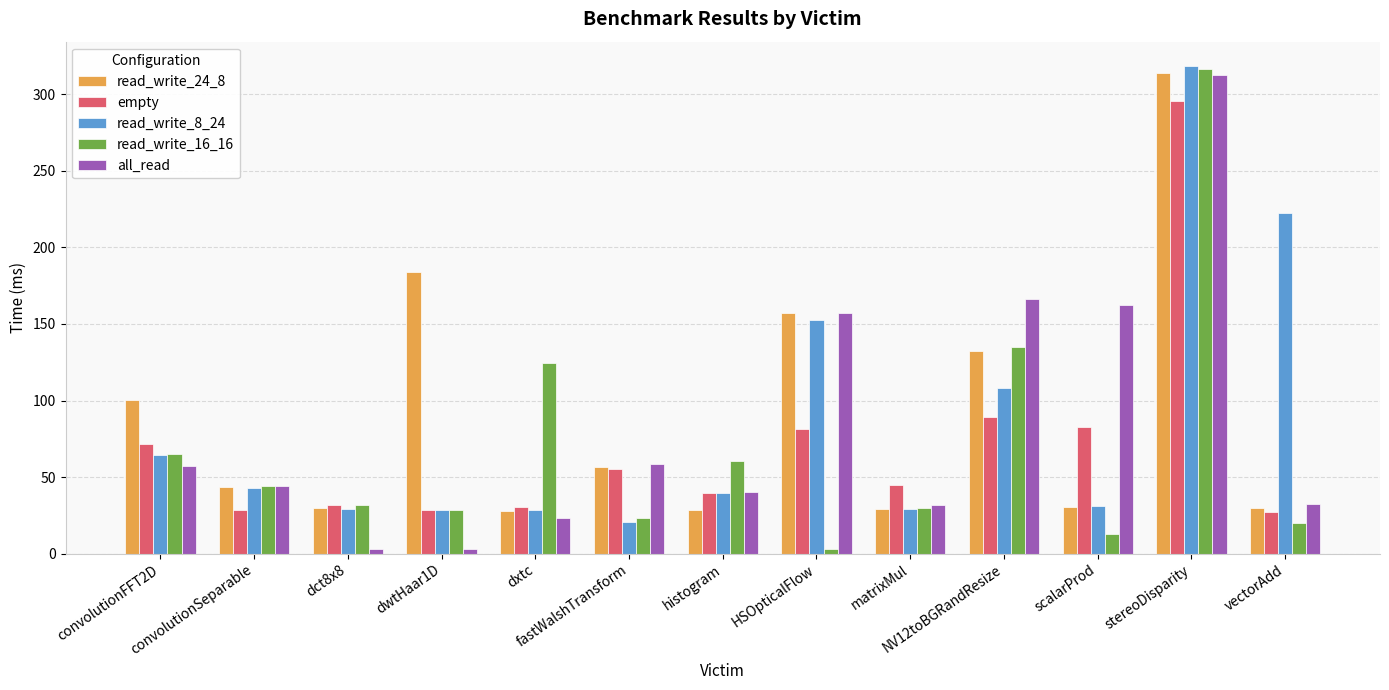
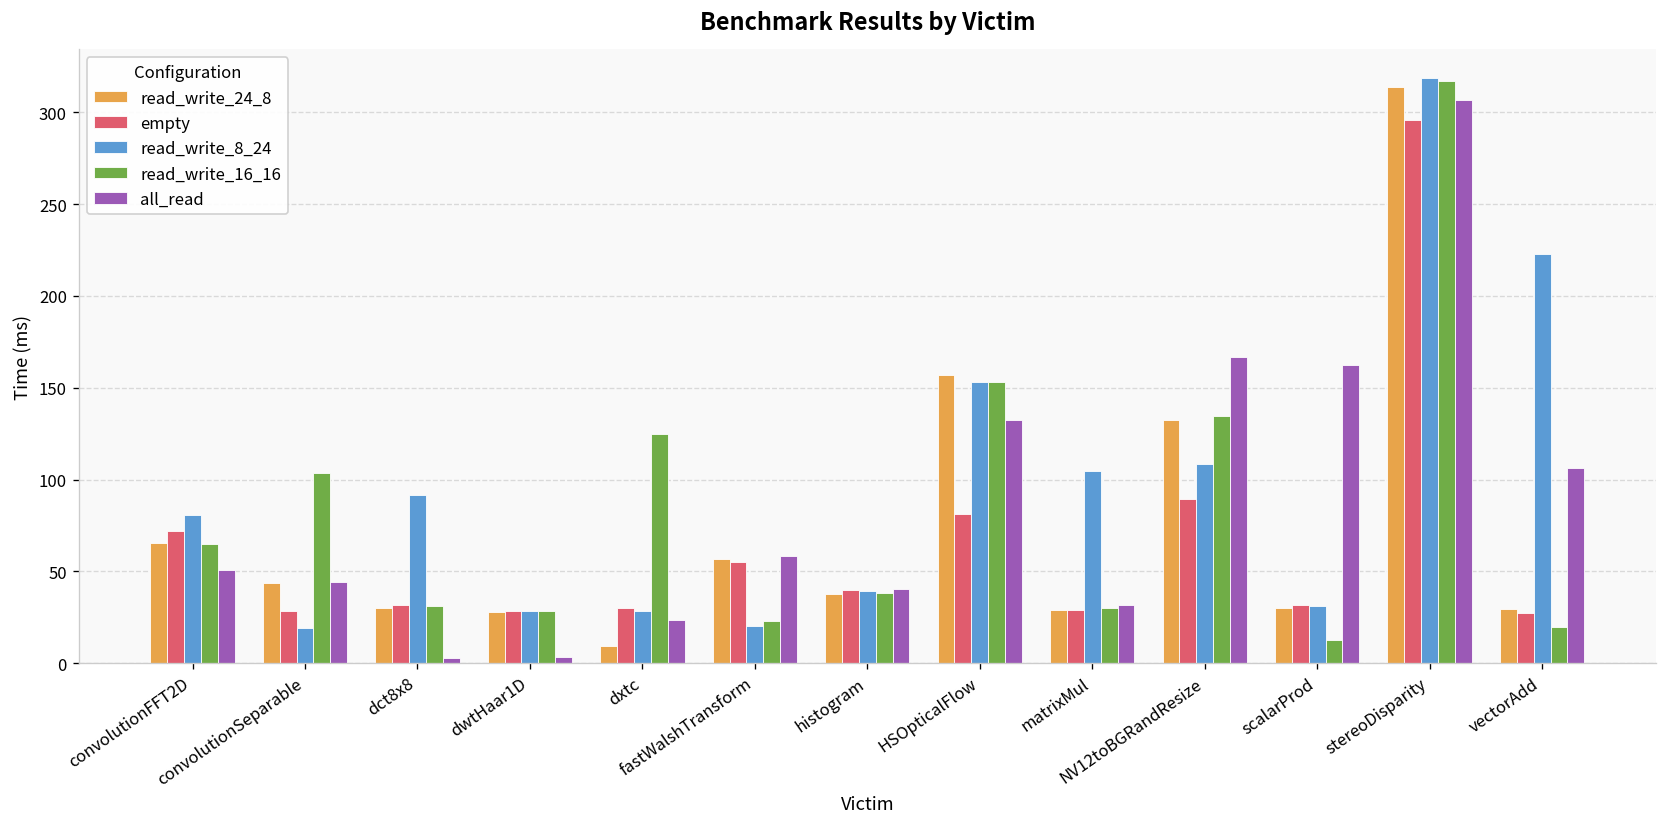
read_write_24_8, convolutionFFT2D: 100 -> 66
read_write_8_24, convolutionFFT2D: 65 -> 81
all_read, convolutionFFT2D: 57 -> 51
read_write_8_24, convolutionSeparable: 43 -> 19
read_write_16_16, convolutionSeparable: 44 -> 104
read_write_8_24, dct8x8: 29 -> 92
read_write_24_8, dwtHaar1D: 184 -> 28
read_write_24_8, dxtc: 28 -> 10
read_write_24_8, histogram: 29 -> 38
read_write_16_16, histogram: 61 -> 38
read_write_16_16, HSOpticalFlow: 3 -> 153
all_read, HSOpticalFlow: 157 -> 132
empty, matrixMul: 45 -> 29
read_write_8_24, matrixMul: 29 -> 105
empty, scalarProd: 83 -> 31
all_read, stereoDisparity: 313 -> 306
all_read, vectorAdd: 32 -> 106
